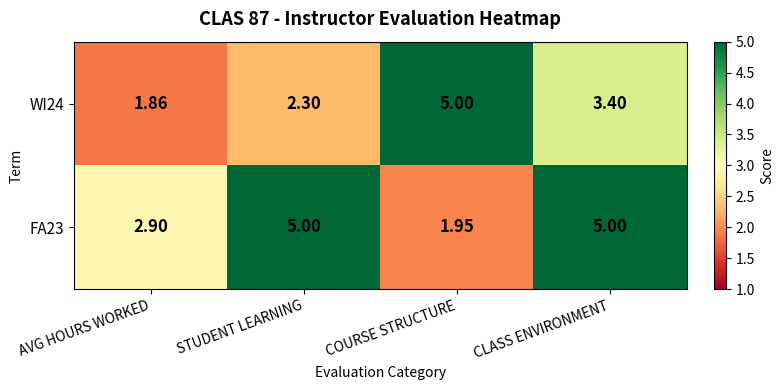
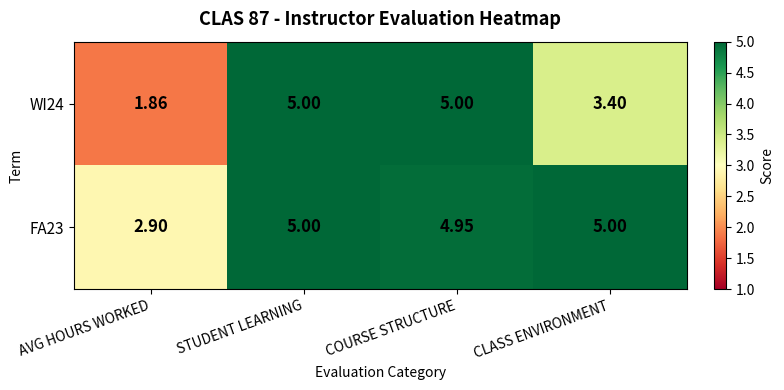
WI24, STUDENT LEARNING: 2.30 -> 5.00
FA23, COURSE STRUCTURE: 1.95 -> 4.95
